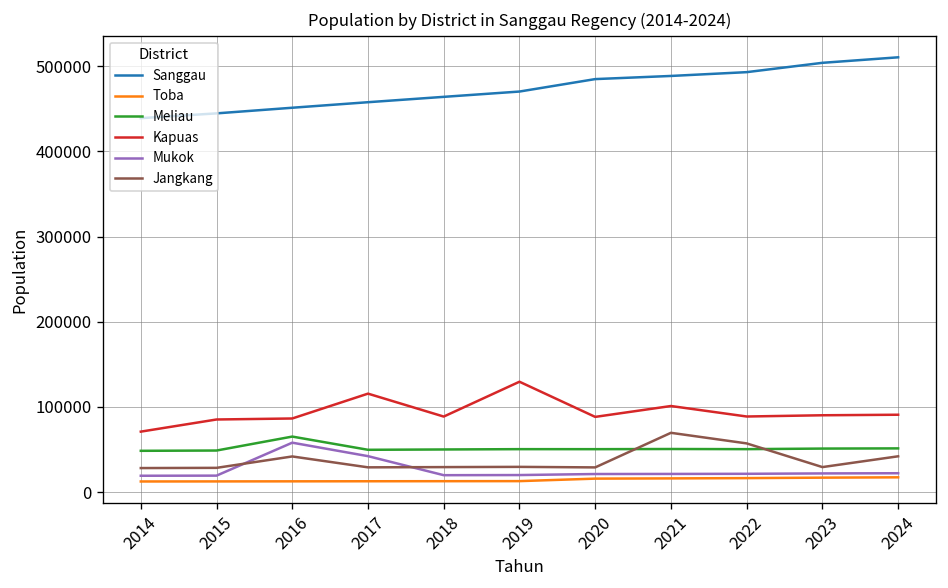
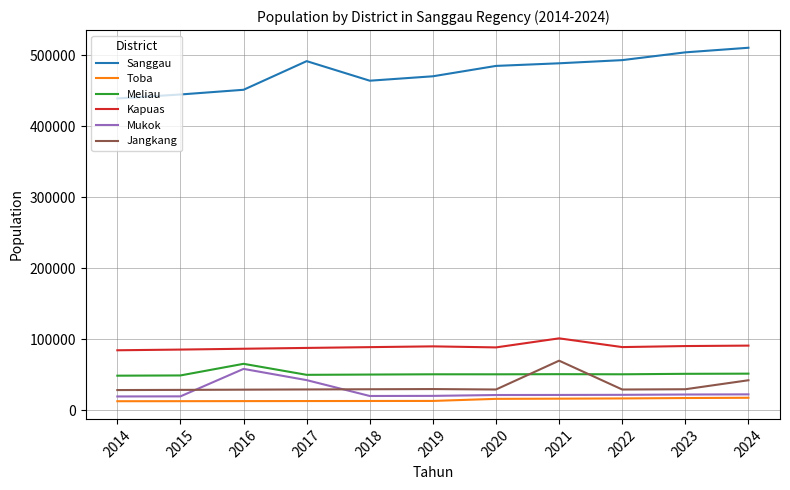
Kapuas, 2014: 70000 -> 80000
Jangkang, 2016: 40000 -> 30000
Sanggau, 2017: 460000 -> 490000
Kapuas, 2017: 120000 -> 90000
Kapuas, 2019: 130000 -> 90000
Jangkang, 2022: 60000 -> 30000
